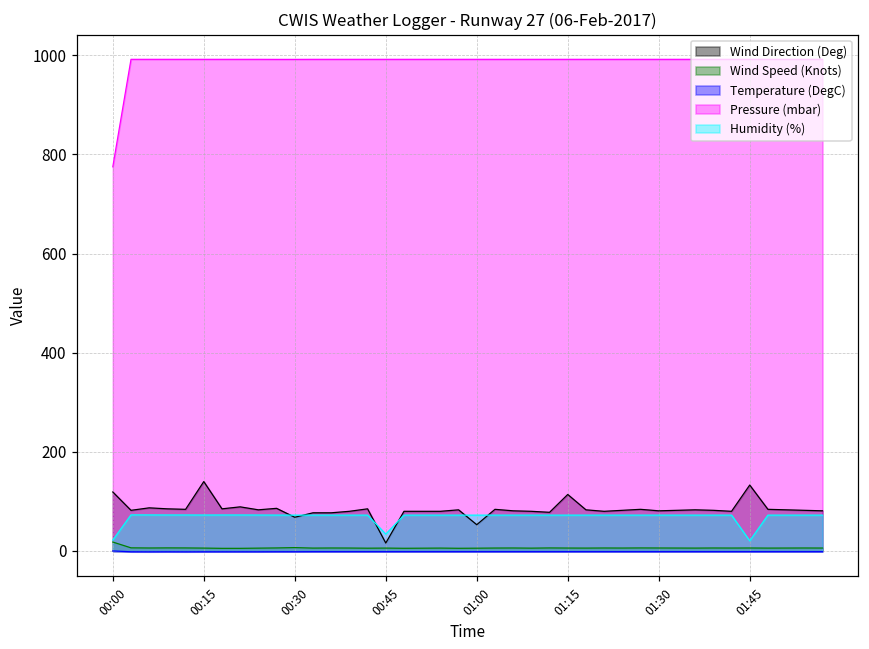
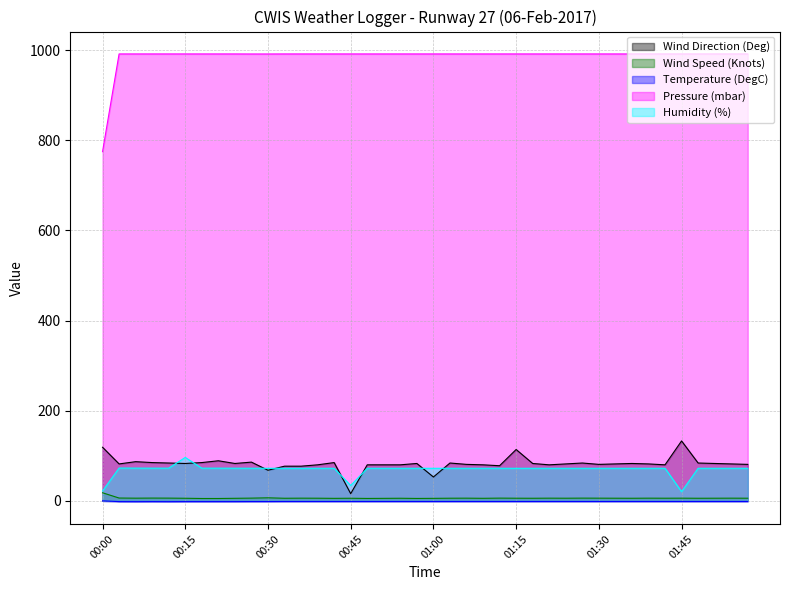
Wind Direction (Deg), 00:15: 140 -> 80
Humidity (%), 00:15: 70 -> 100
